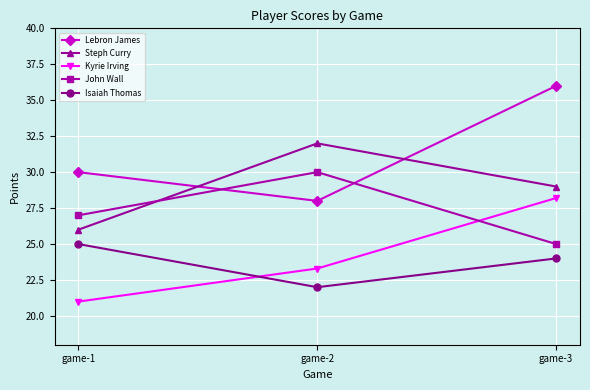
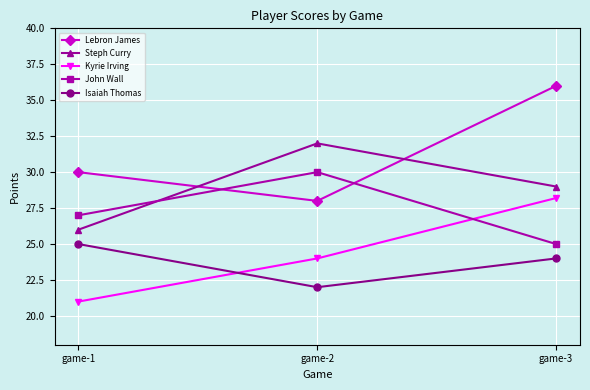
Kyrie Irving, game-2: 23.3 -> 24.0
